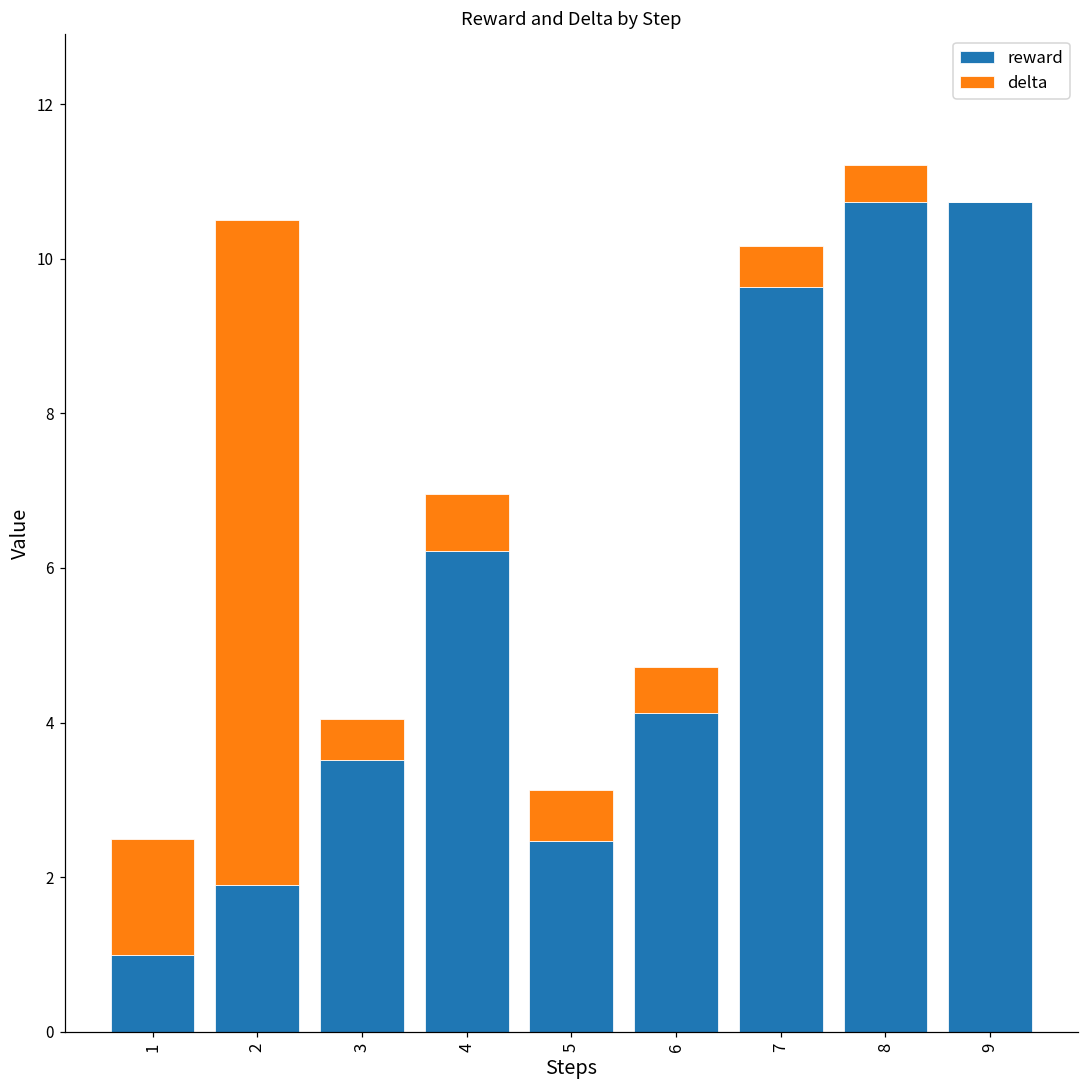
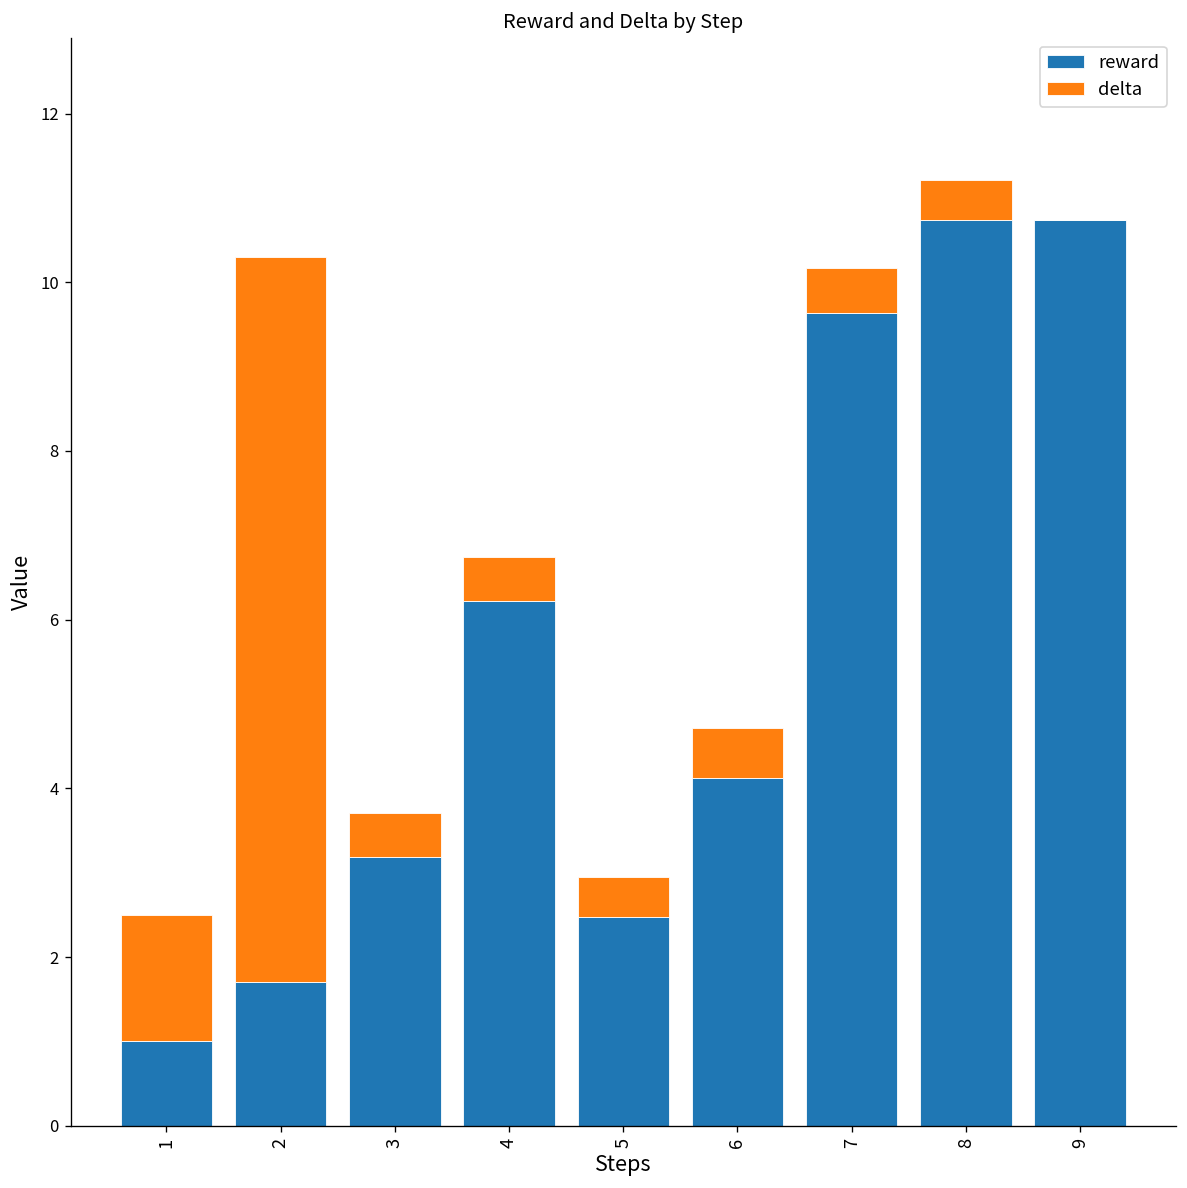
reward, 2: 1.9 -> 1.7
reward, 3: 3.5 -> 3.2
delta, 4: 0.7 -> 0.5
delta, 5: 0.7 -> 0.5
